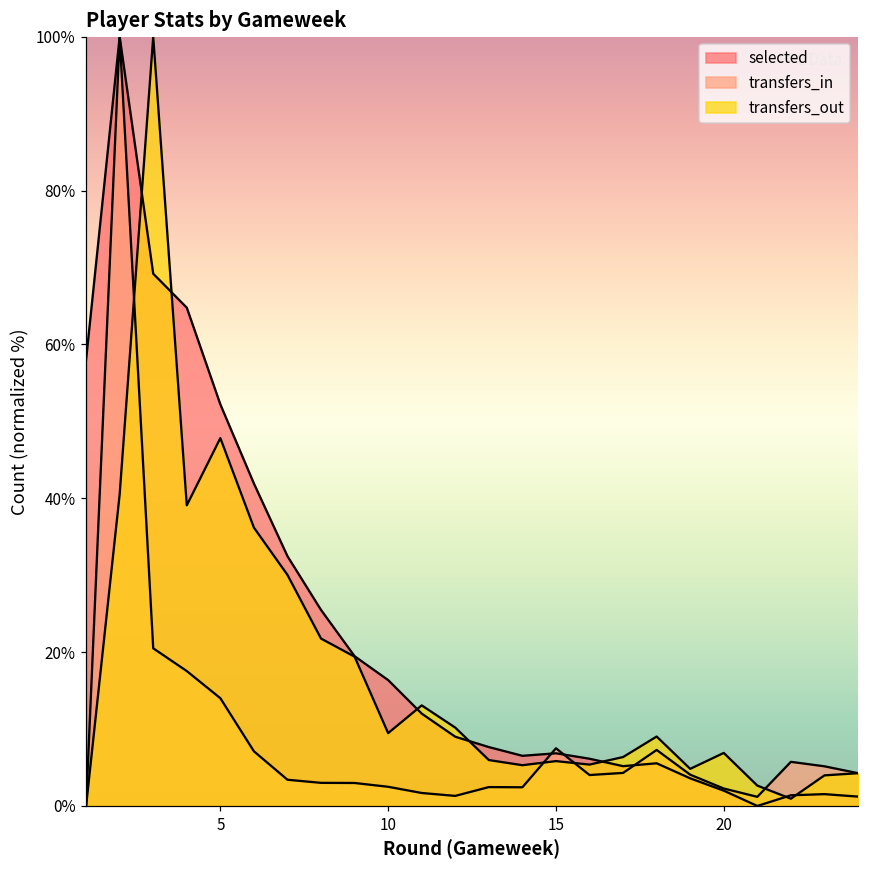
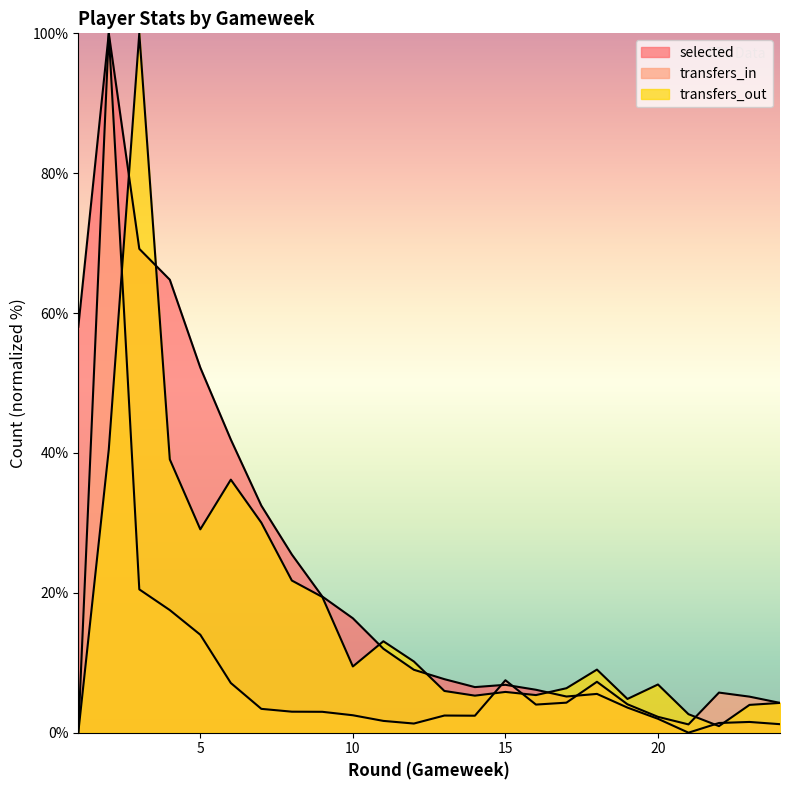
transfers_out, 5: 48% -> 29%
